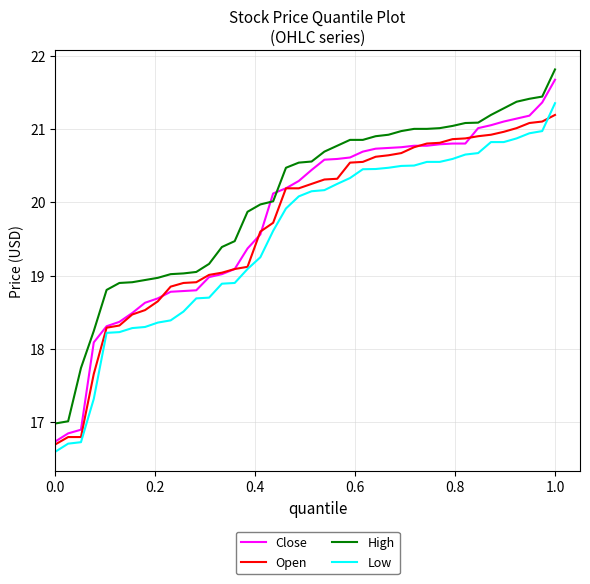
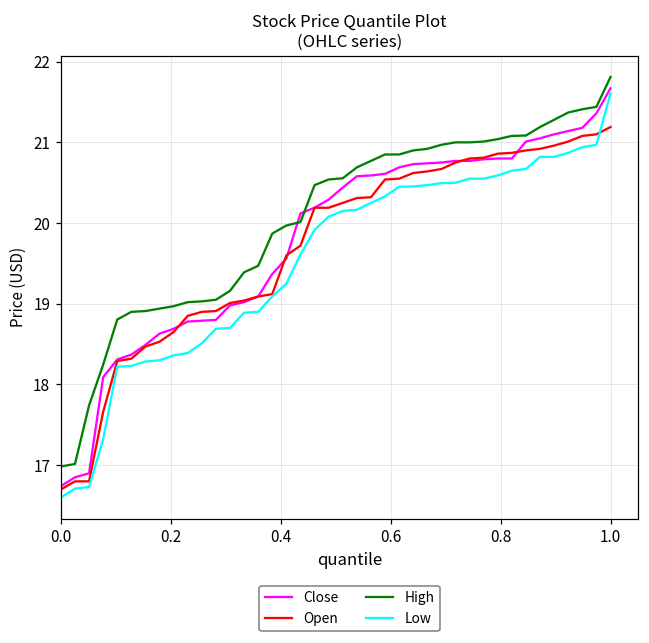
Low, 1.0: 21.4 -> 21.6
